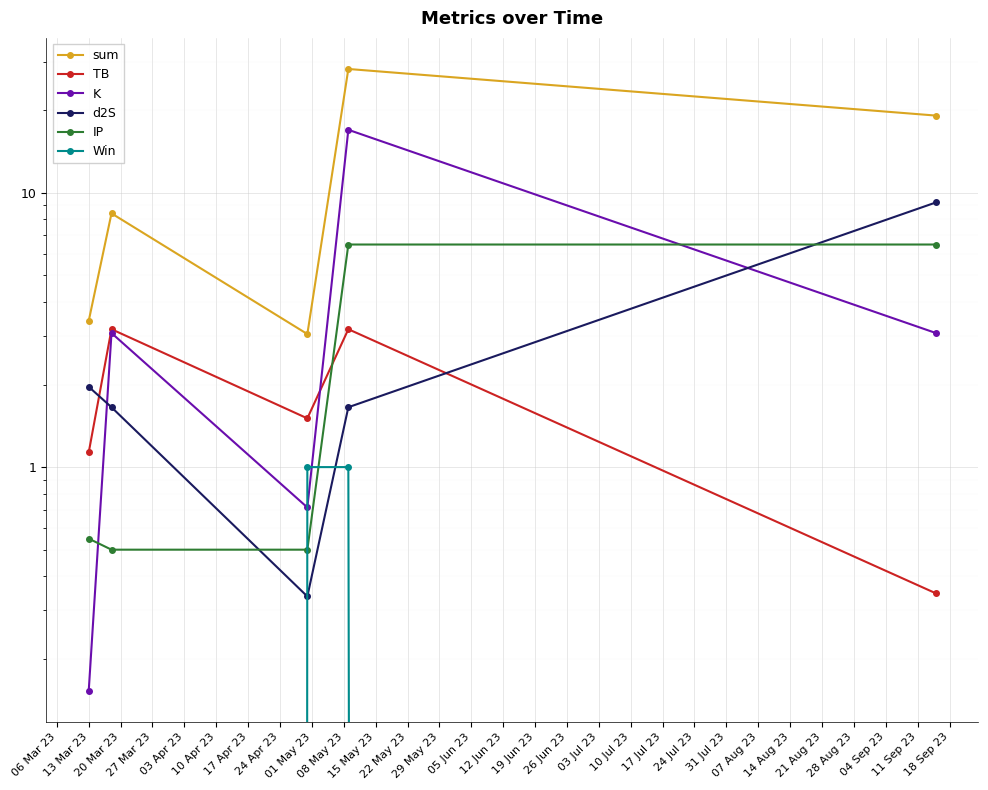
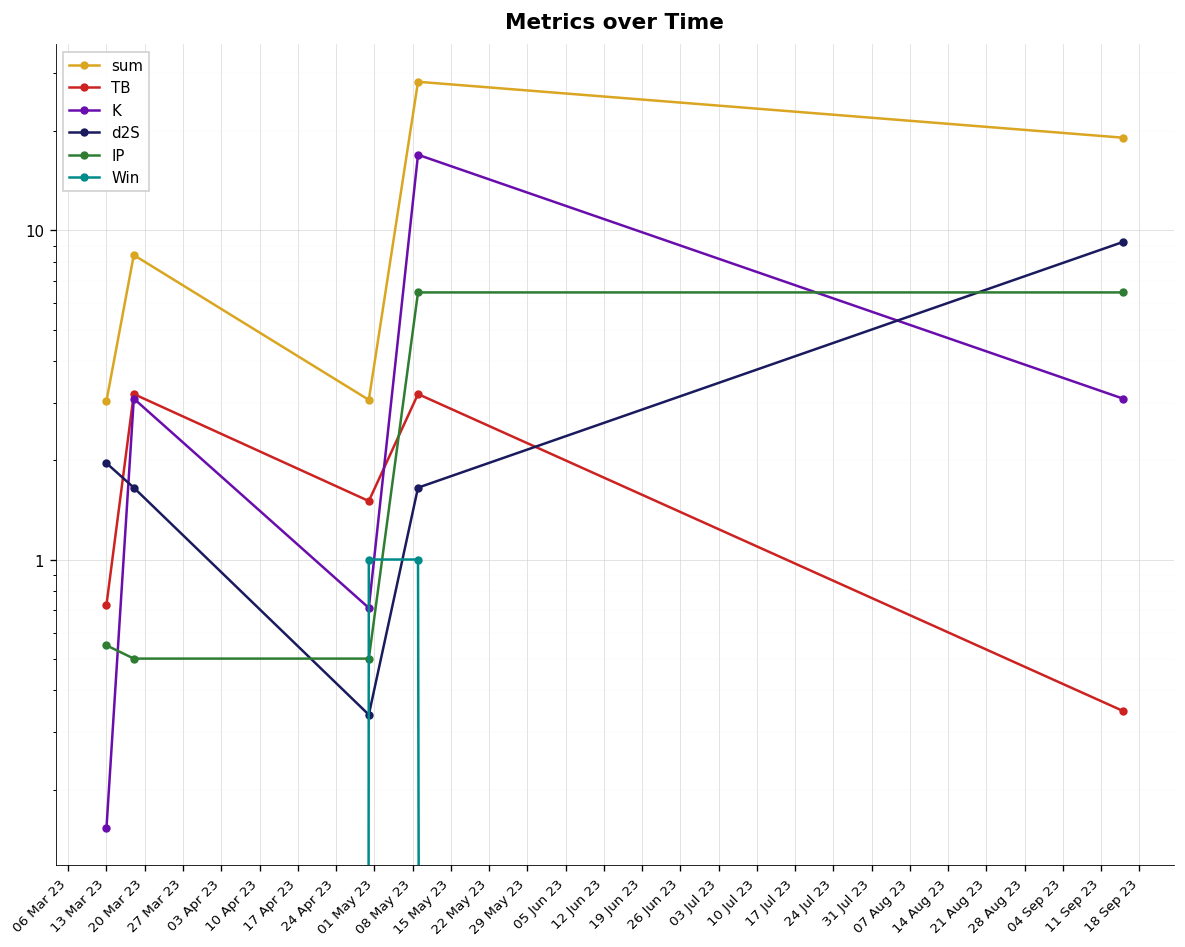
sum, 13 Mar 23: 3.4 -> 3.0
TB, 13 Mar 23: 1.13 -> 0.73
